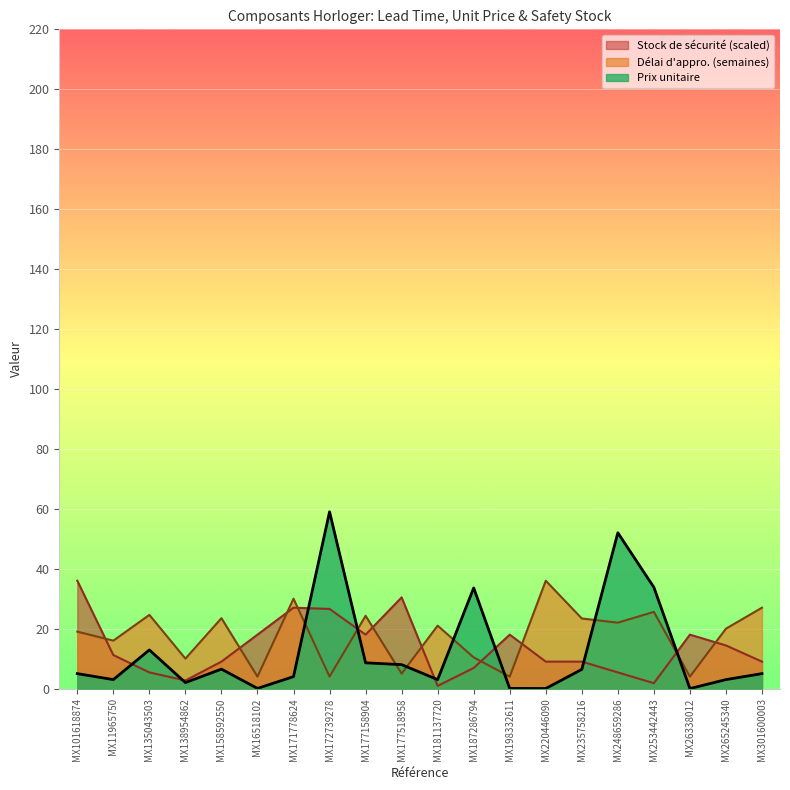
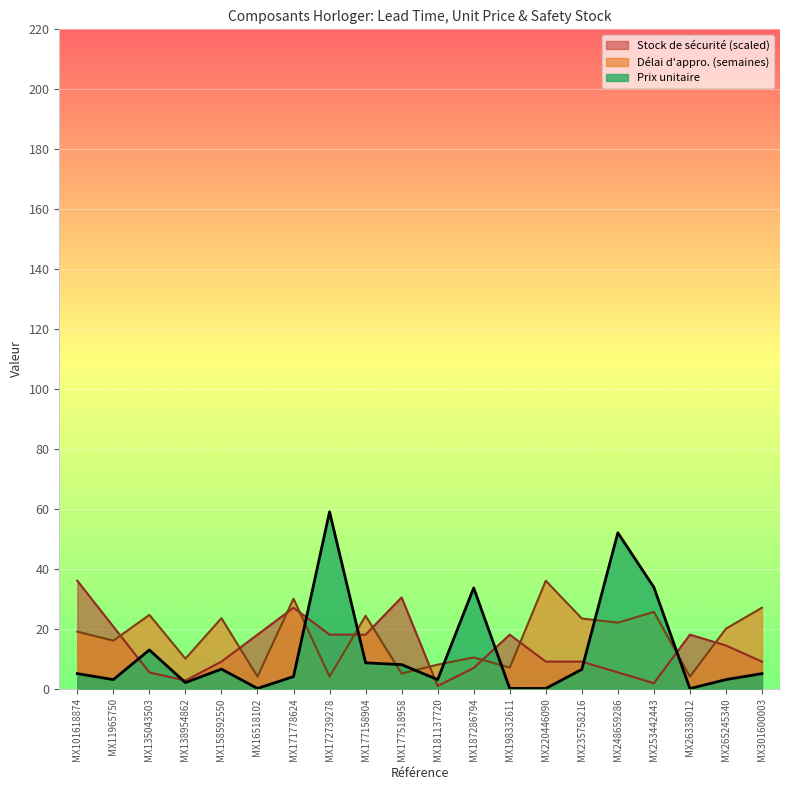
Stock de sécurité (scaled), MX11965750: 11 -> 21
Stock de sécurité (scaled), MX172739278: 27 -> 18
Délai d'appro. (semaines), MX181137720: 21 -> 8
Délai d'appro. (semaines), MX198332611: 4 -> 7
